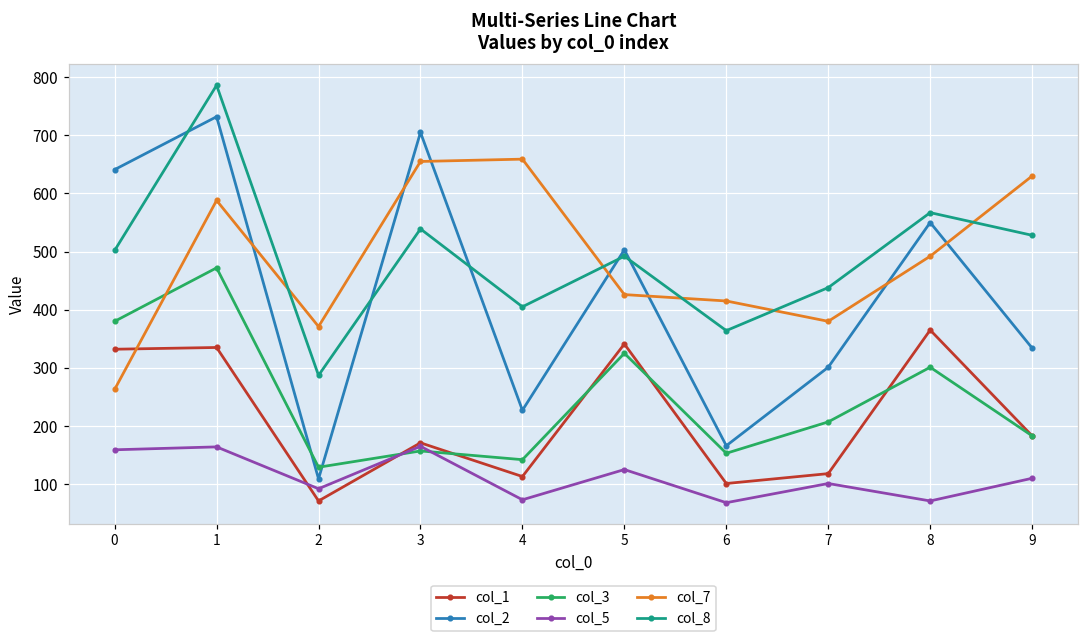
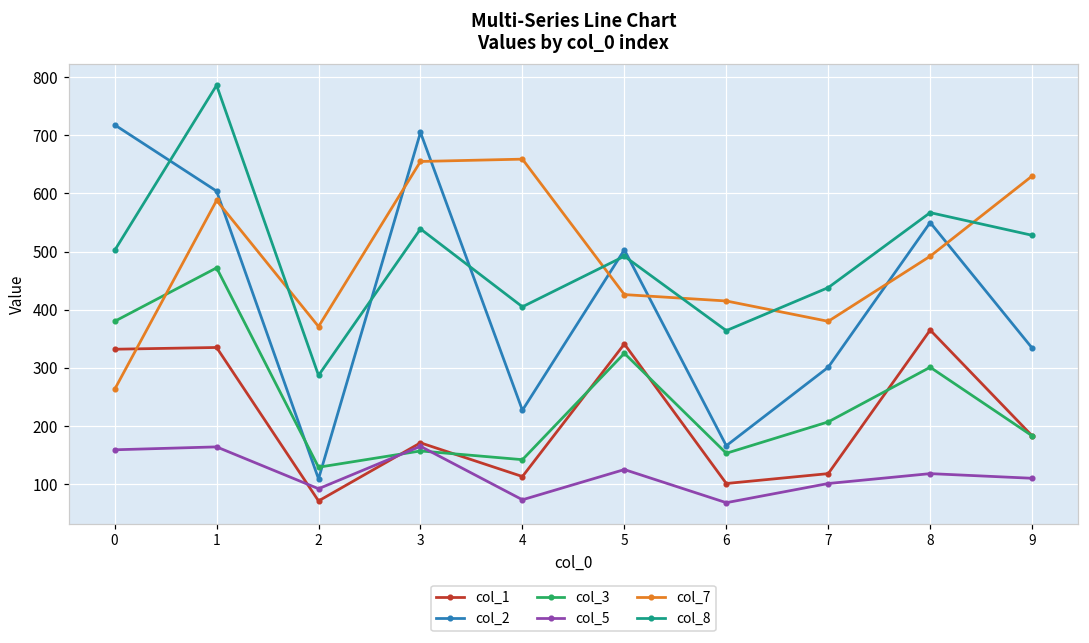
col_2, 0: 640 -> 720
col_2, 1: 730 -> 600
col_5, 8: 70 -> 120
